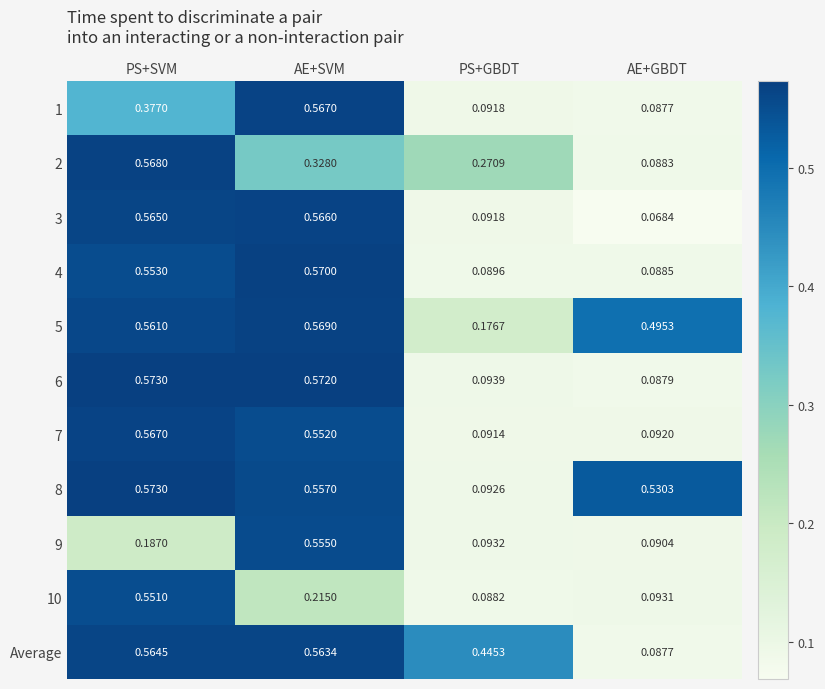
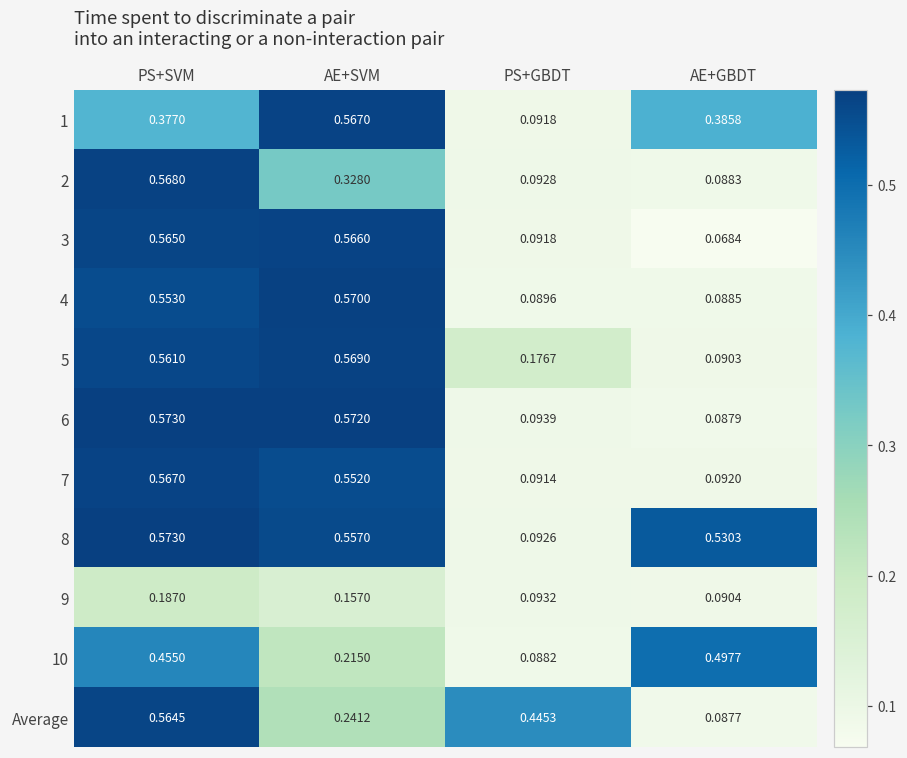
1, AE+GBDT: 0.0877 -> 0.3858
2, PS+GBDT: 0.2709 -> 0.0928
5, AE+GBDT: 0.4953 -> 0.0903
9, AE+SVM: 0.5550 -> 0.1570
10, PS+SVM: 0.5510 -> 0.4550
10, AE+GBDT: 0.0931 -> 0.4977
Average, AE+SVM: 0.5634 -> 0.2412
